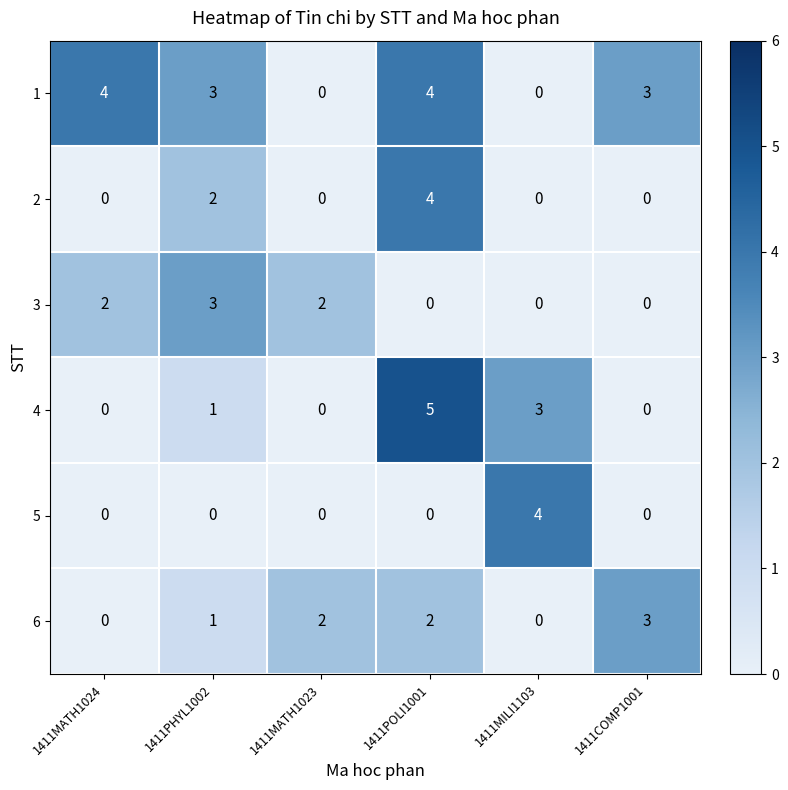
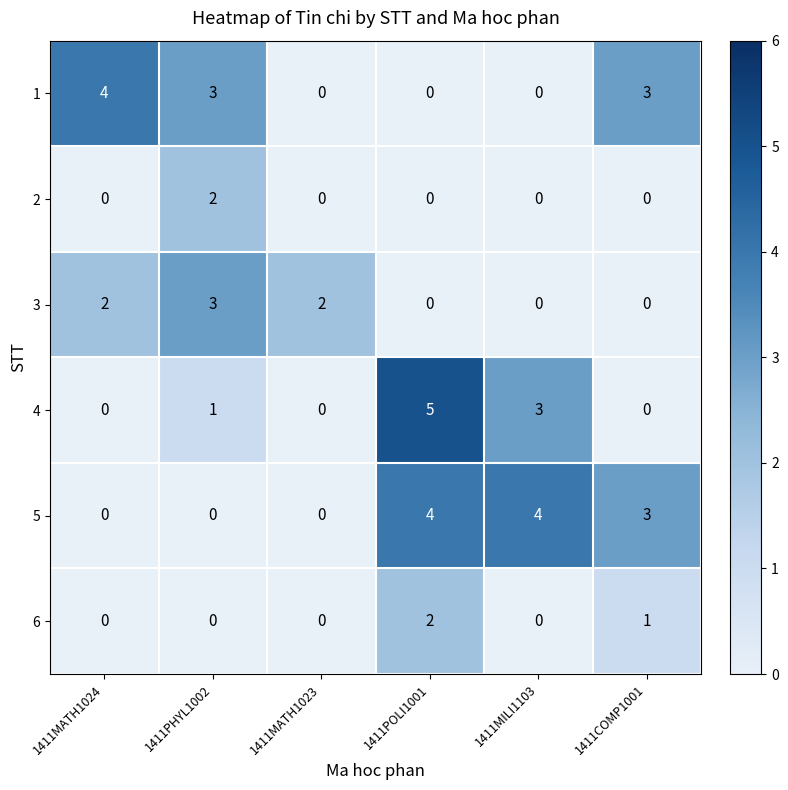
1, 1411POLI1001: 4 -> 0
2, 1411POLI1001: 4 -> 0
5, 1411POLI1001: 0 -> 4
5, 1411COMP1001: 0 -> 3
6, 1411PHYL1002: 1 -> 0
6, 1411MATH1023: 2 -> 0
6, 1411COMP1001: 3 -> 1
